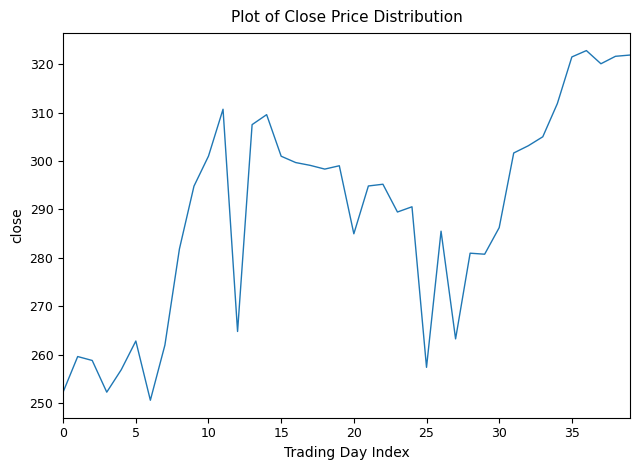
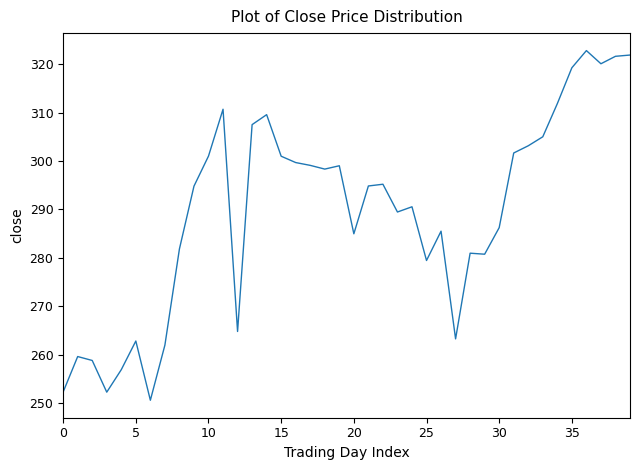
25: 257 -> 279
35: 322 -> 319
